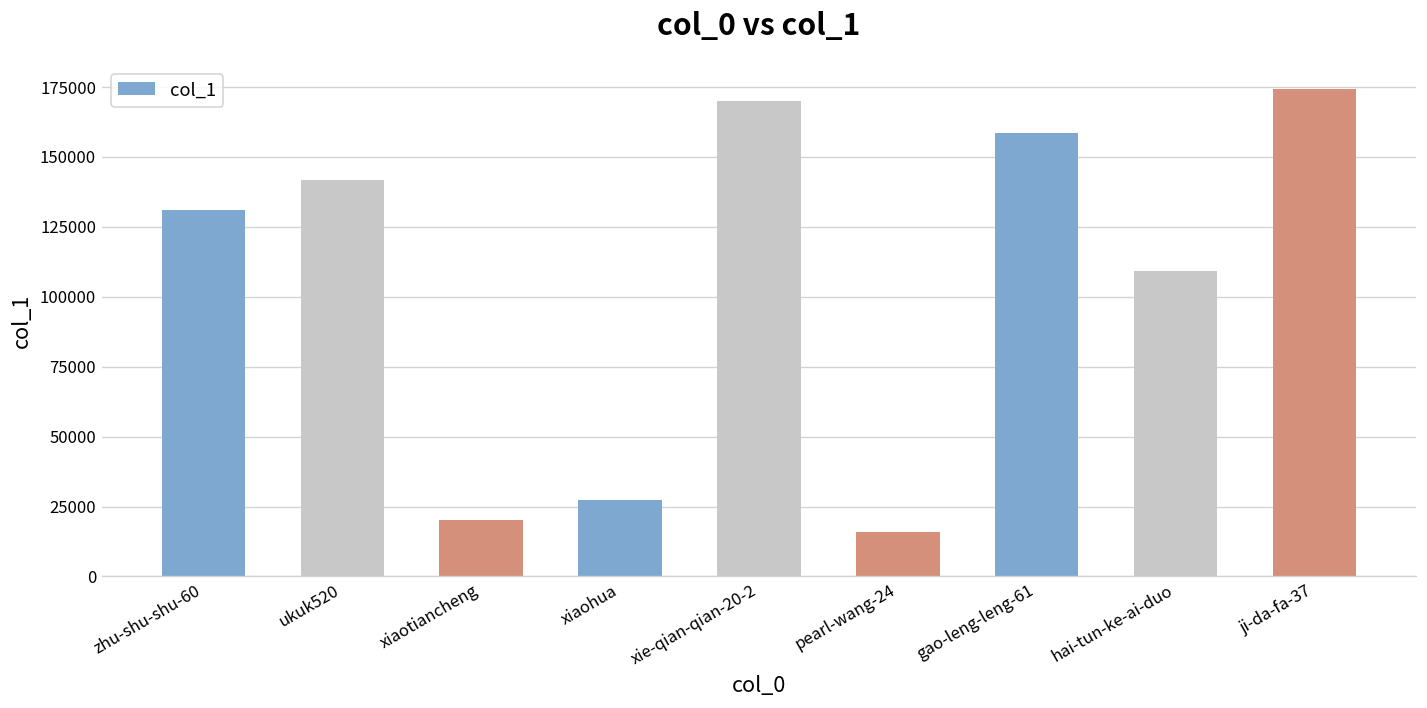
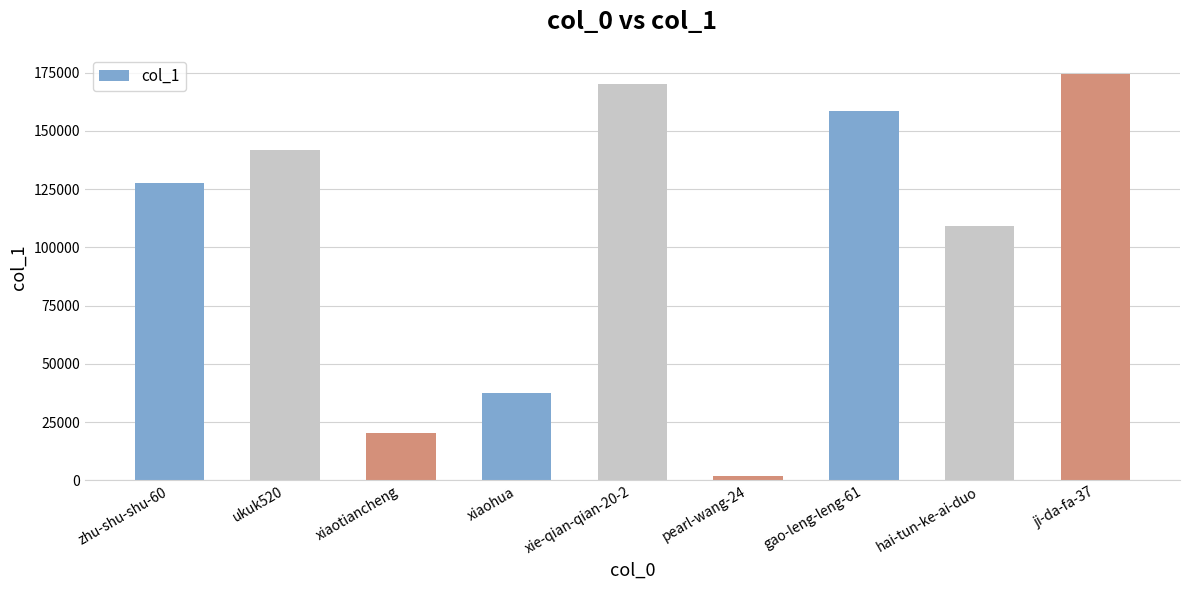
zhu-shu-shu-60: 131000 -> 128000
xiaohua: 27000 -> 37000
pearl-wang-24: 16000 -> 2000
